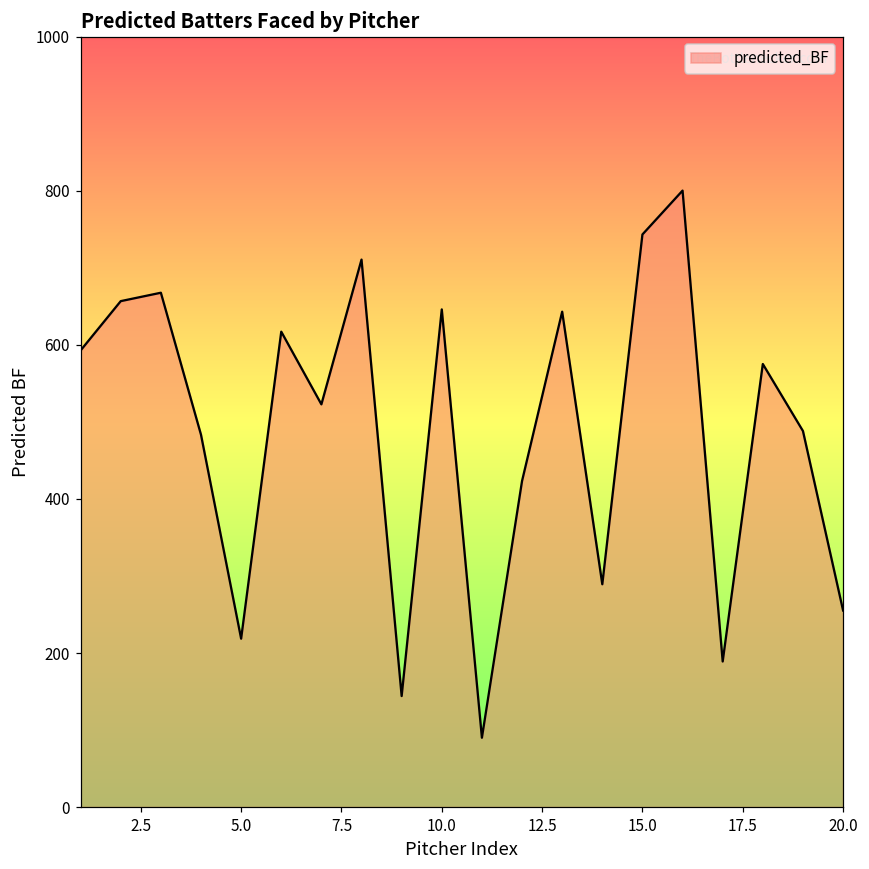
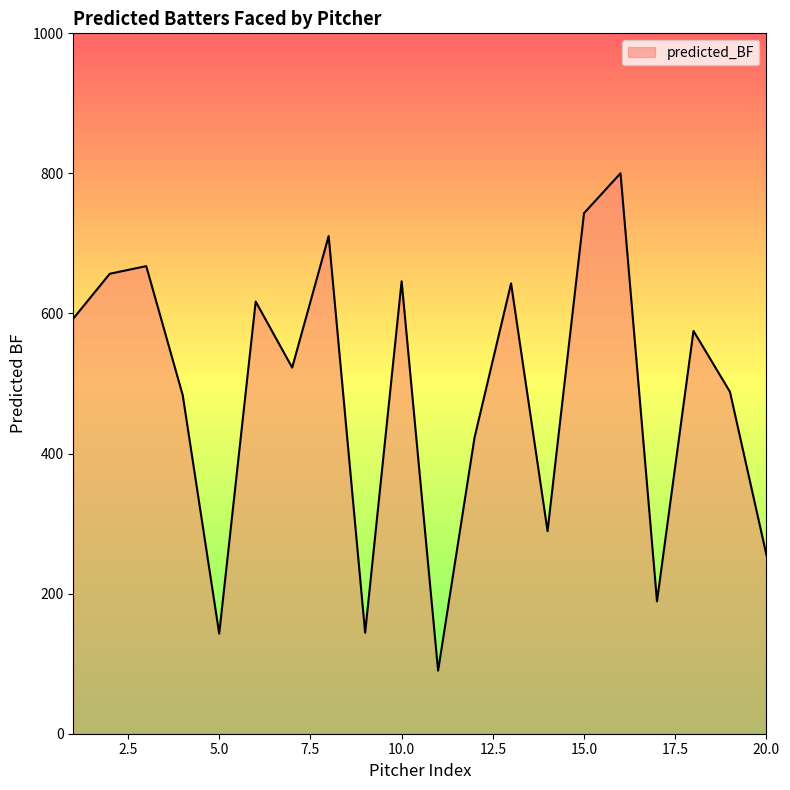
5.0: 220 -> 140
